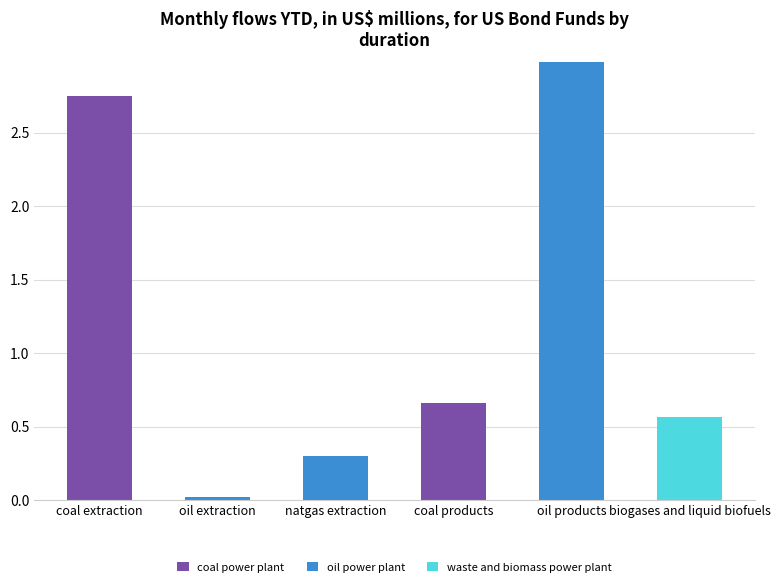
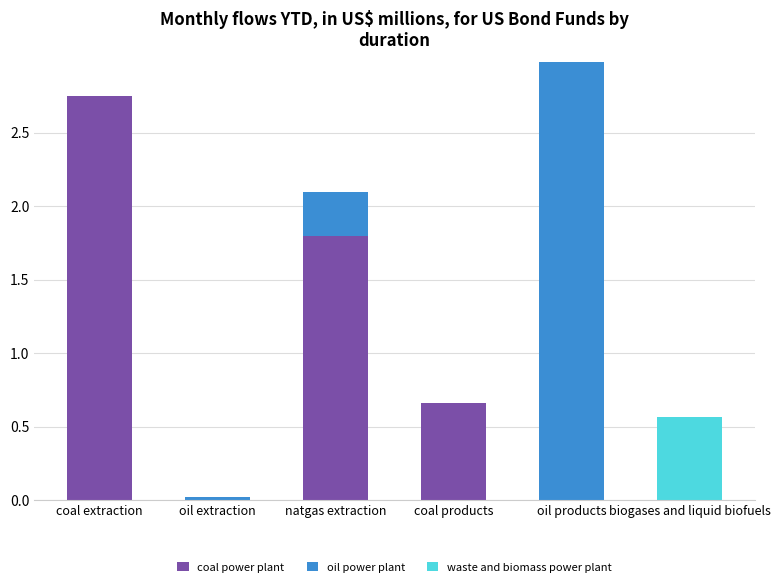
coal power plant, natgas extraction: 0.0 -> 1.8
